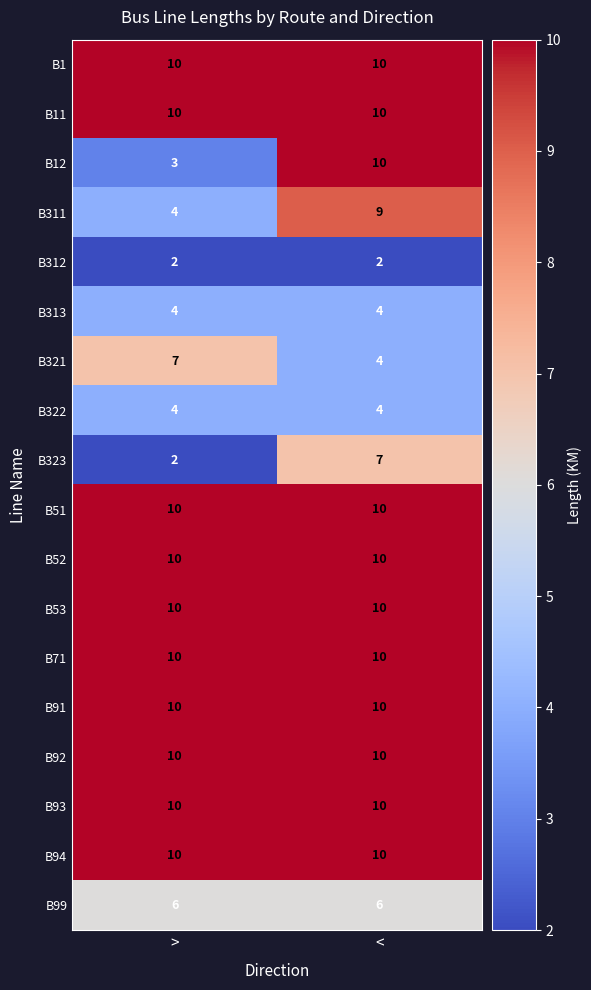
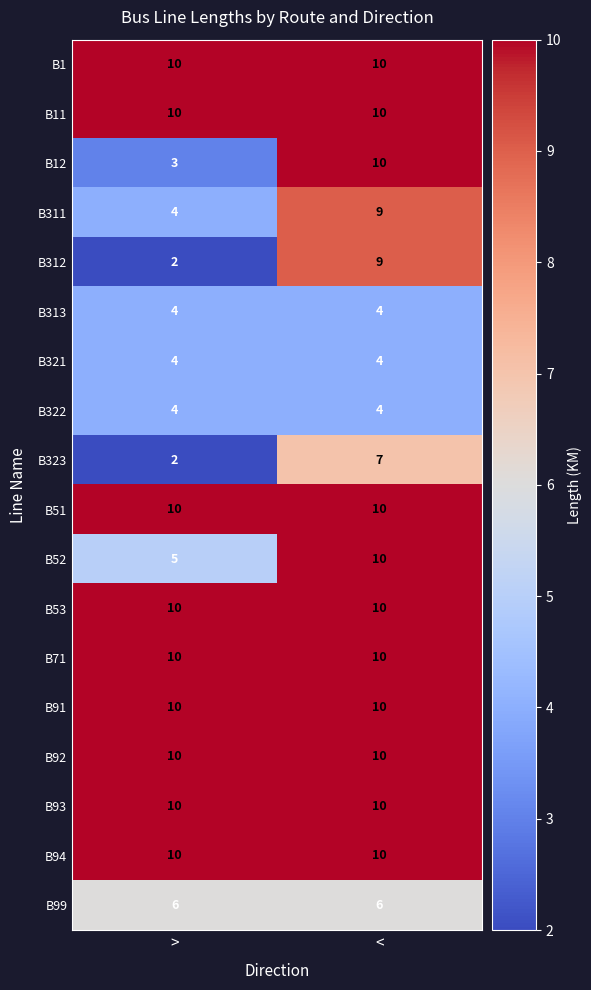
B312, <: 2 -> 9
B321, >: 7 -> 4
B52, >: 10 -> 5
